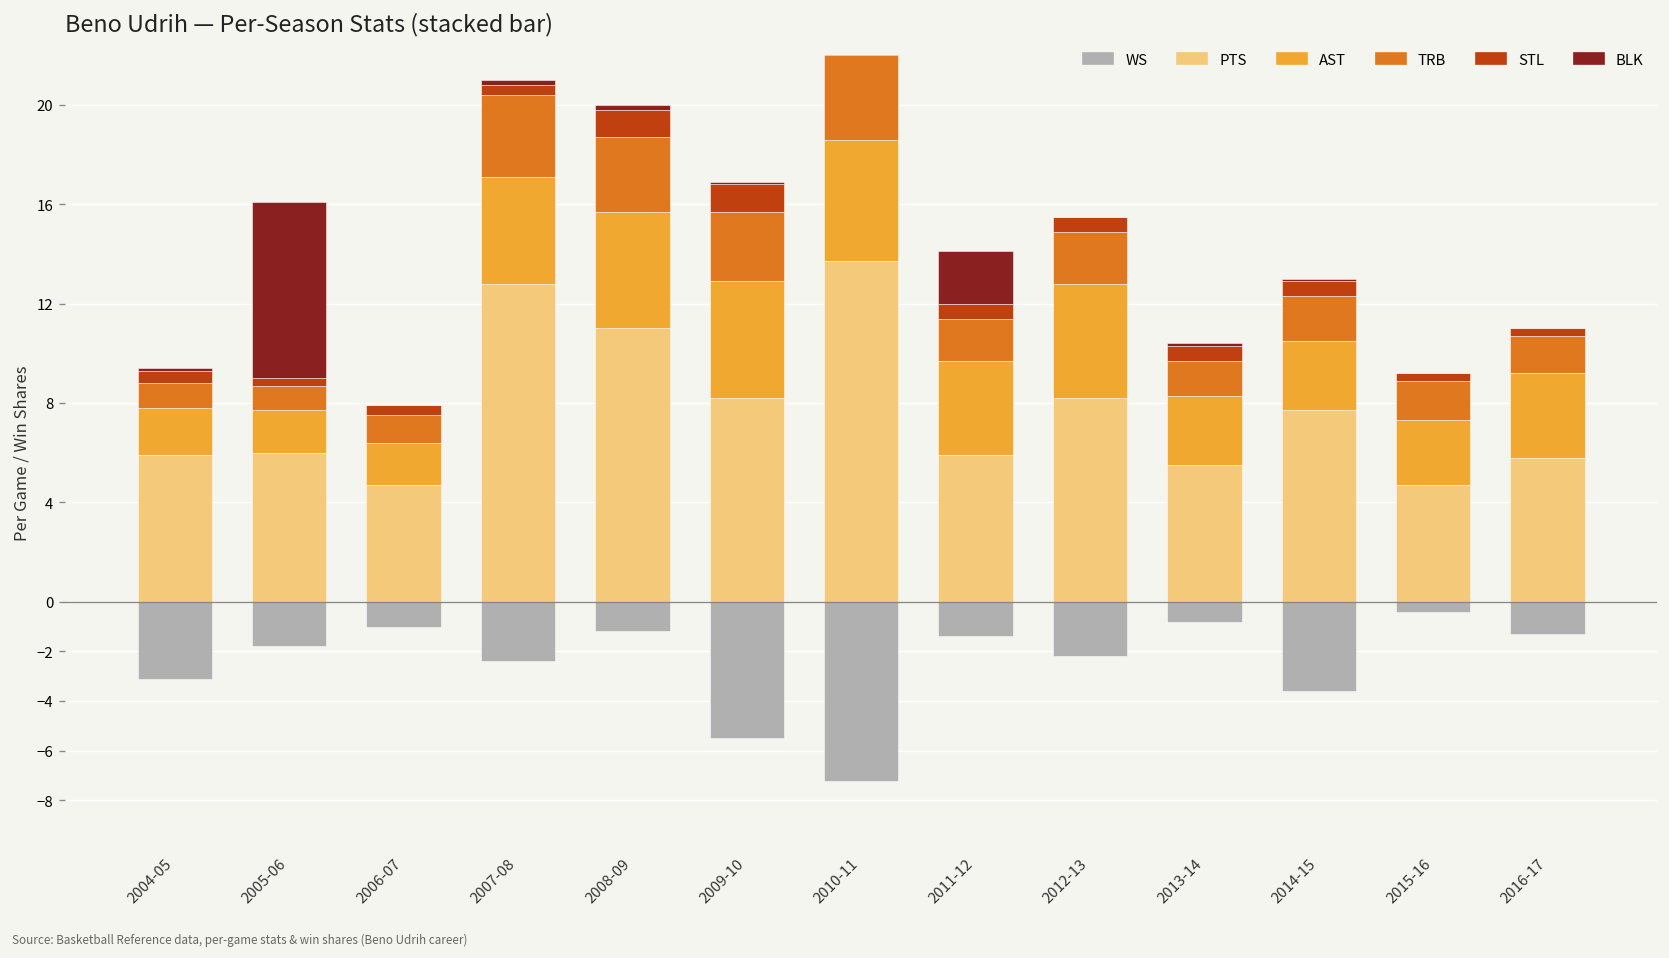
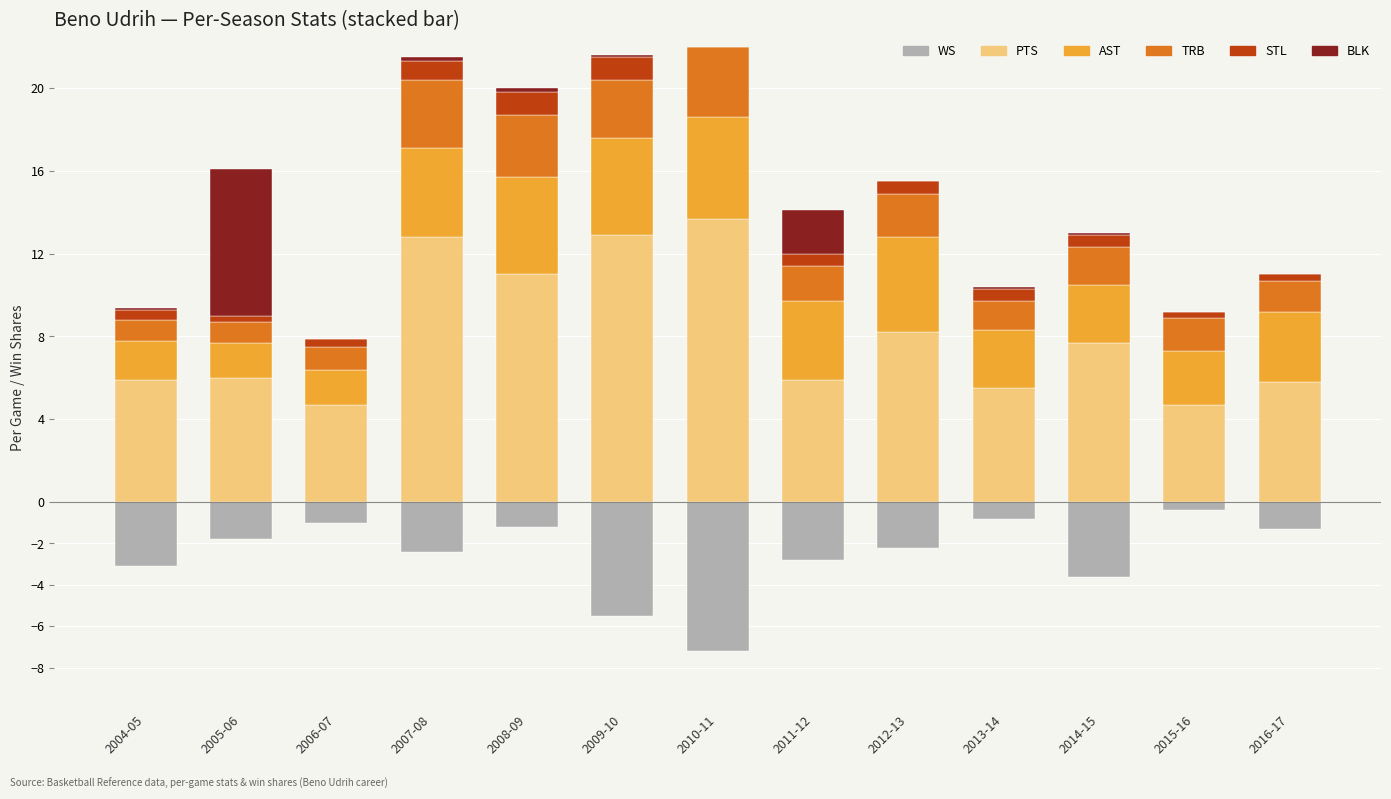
STL, 2007-08: 0.4 -> 0.9
PTS, 2009-10: 8.2 -> 12.9
WS, 2011-12: -1.4 -> -2.8
